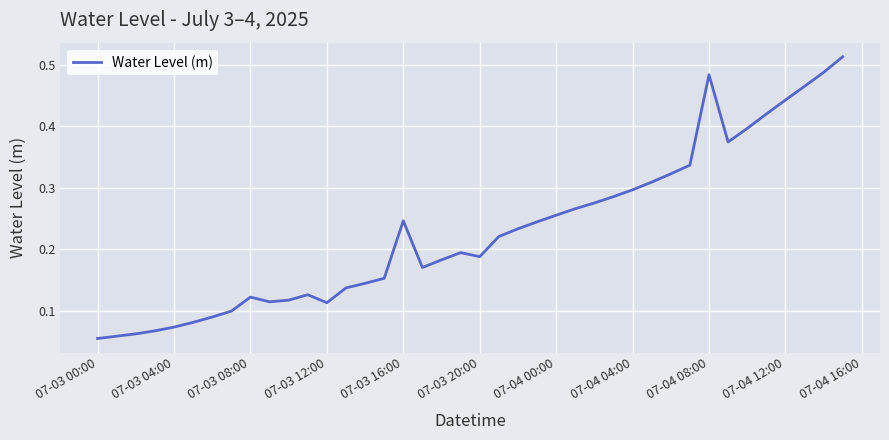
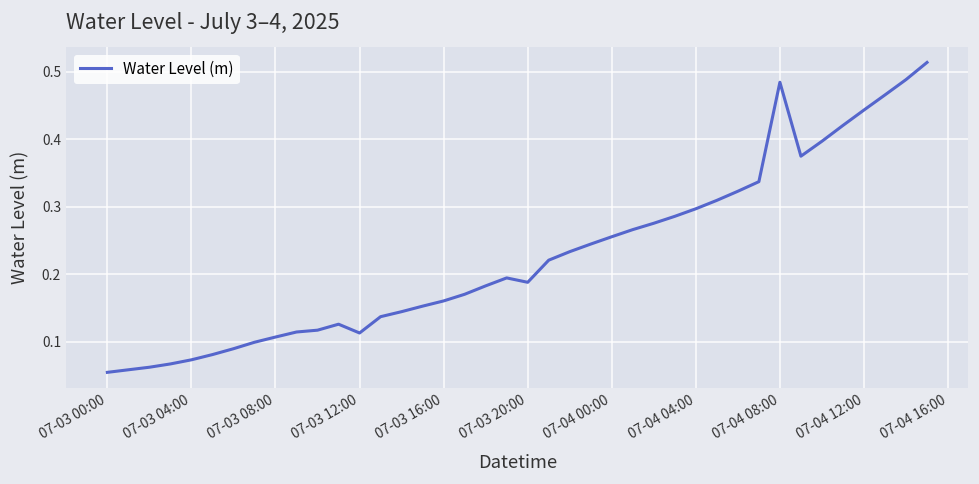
07-03 08:00: 0.12 -> 0.11
07-03 16:00: 0.25 -> 0.16
